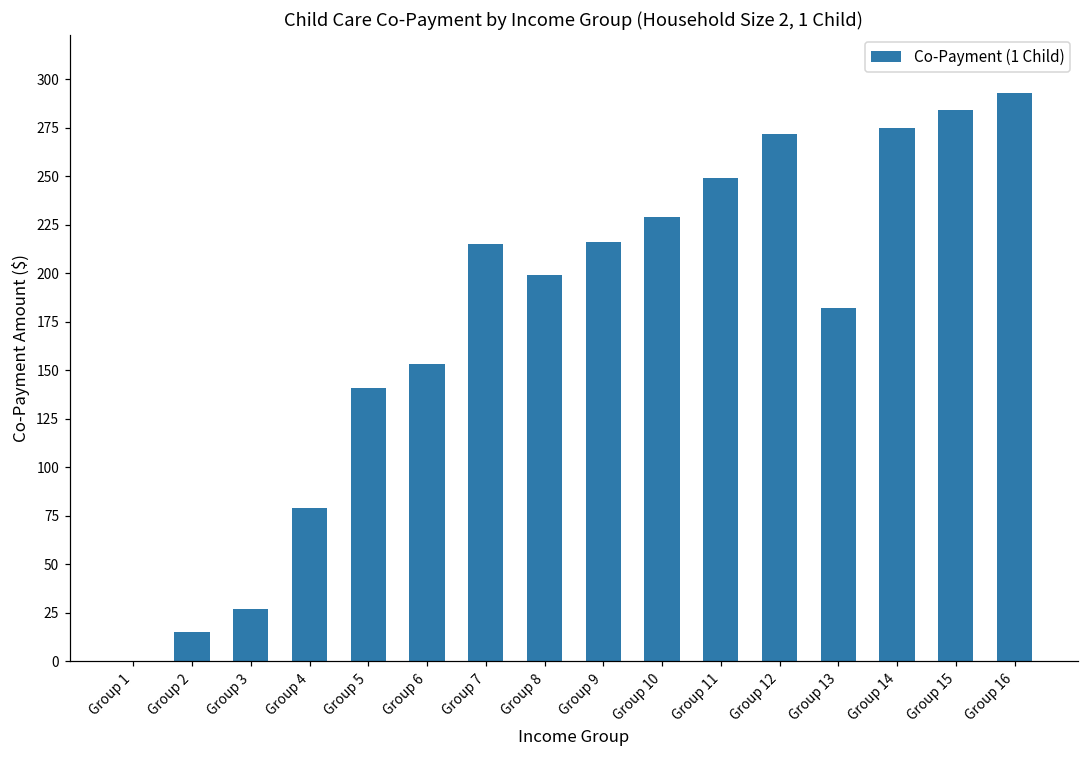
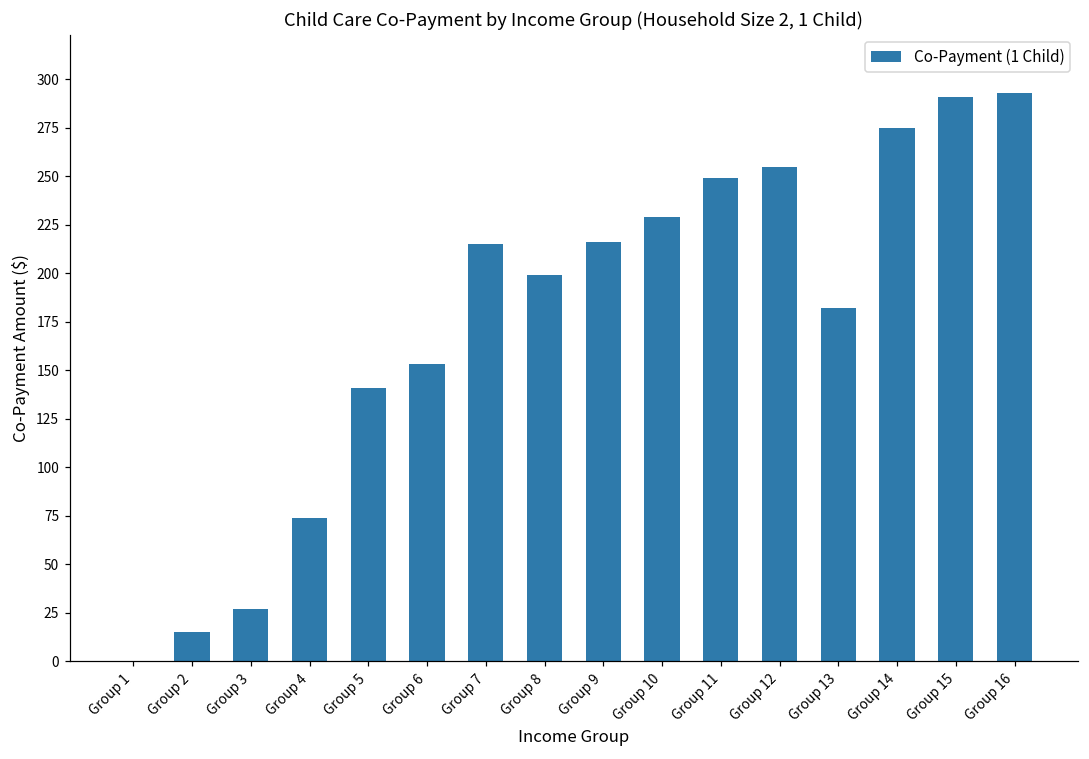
Group 4: 79 -> 74
Group 12: 272 -> 255
Group 15: 284 -> 291
